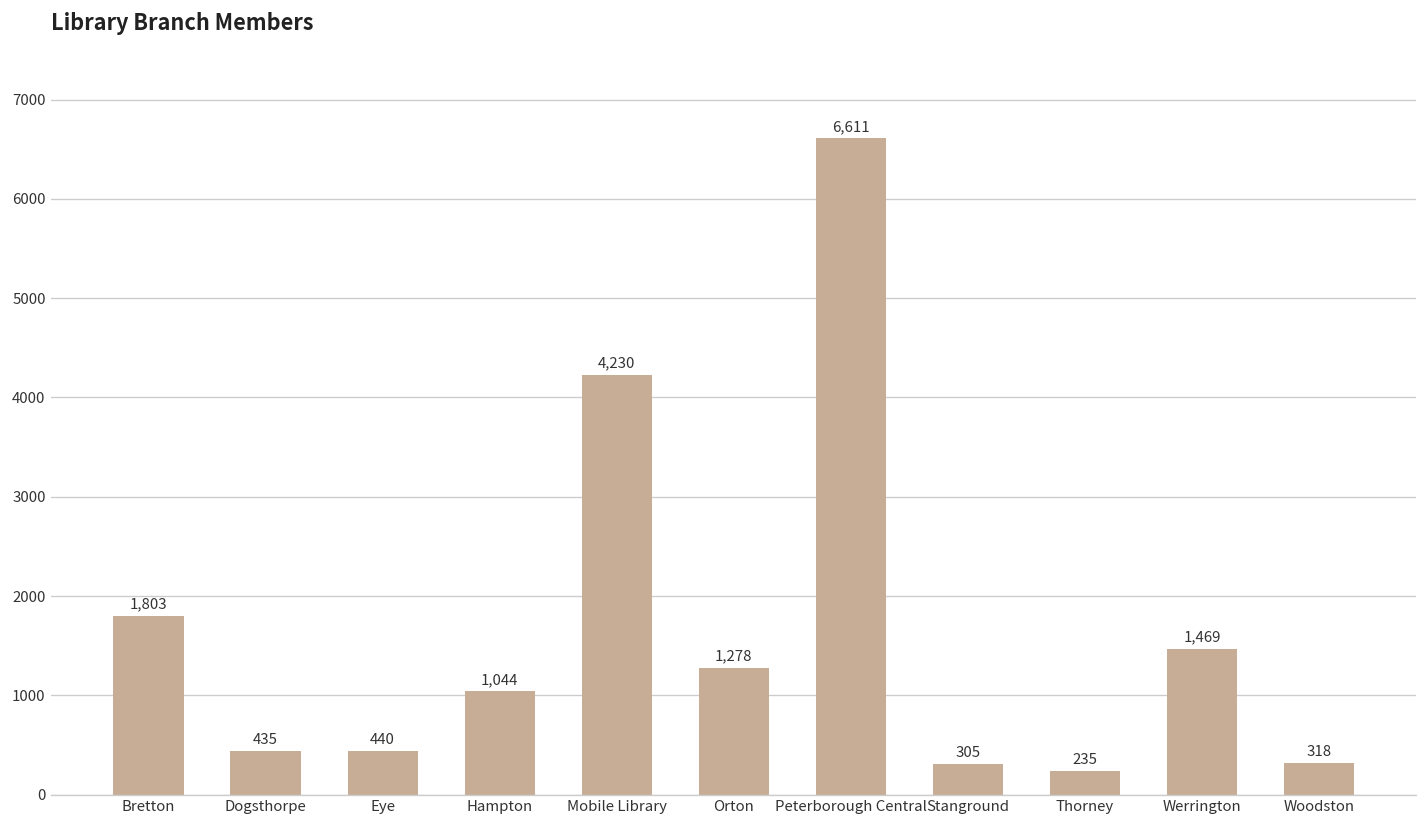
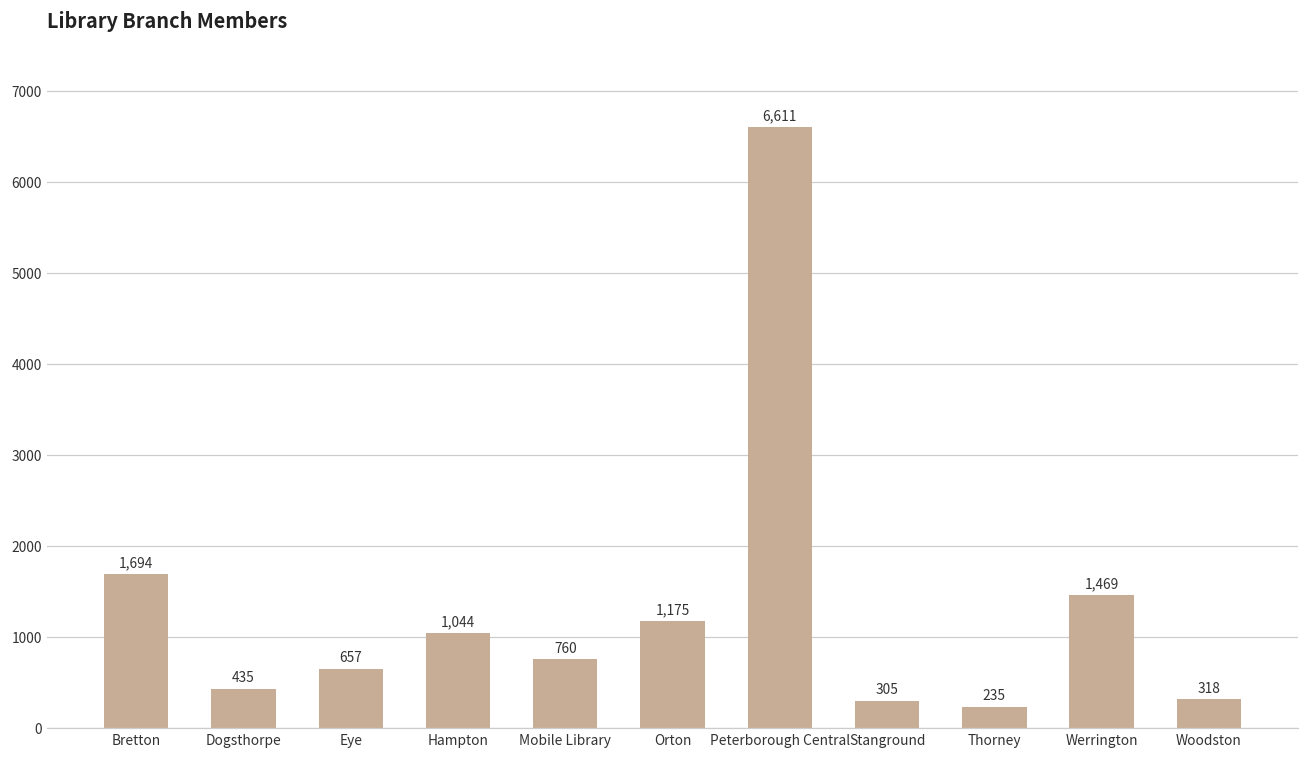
Bretton: 1,803 -> 1,694
Eye: 440 -> 657
Mobile Library: 4,230 -> 760
Orton: 1,278 -> 1,175
